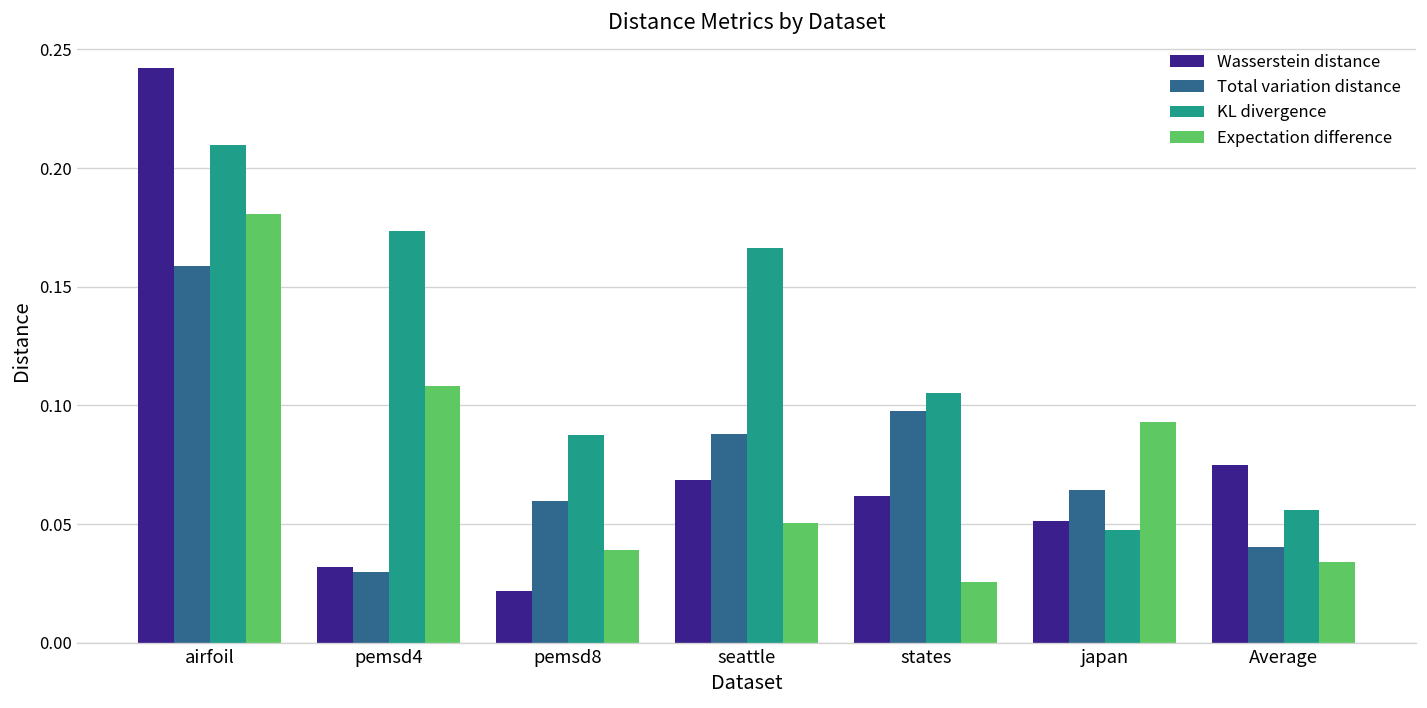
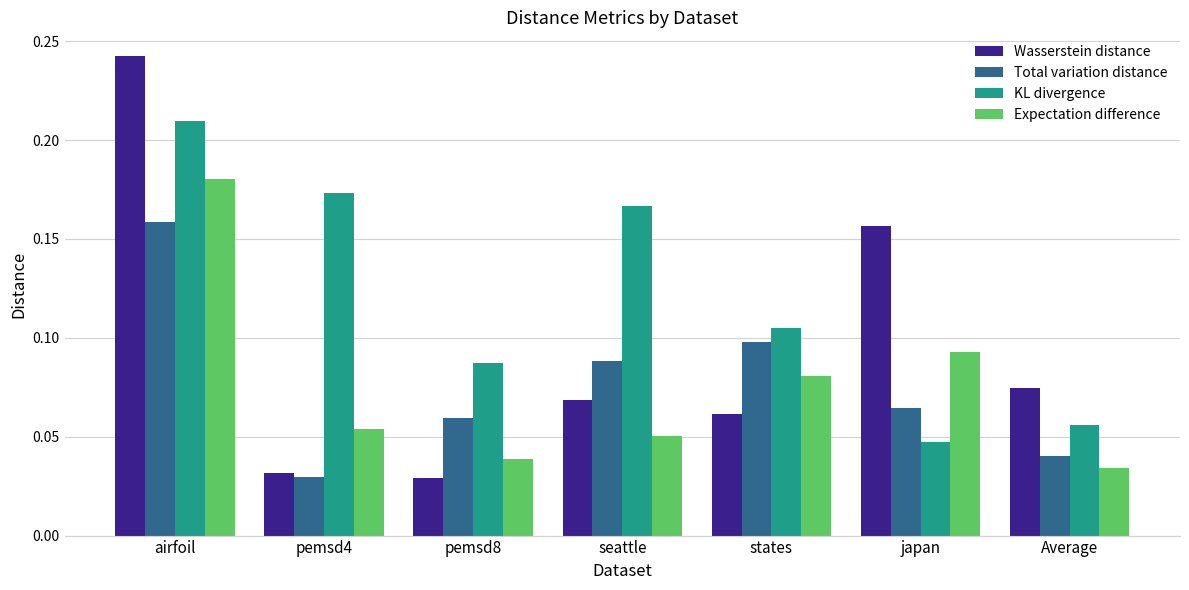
Expectation difference, pemsd4: 0.108 -> 0.054
Wasserstein distance, pemsd8: 0.022 -> 0.029
Expectation difference, states: 0.026 -> 0.081
Wasserstein distance, japan: 0.051 -> 0.157
